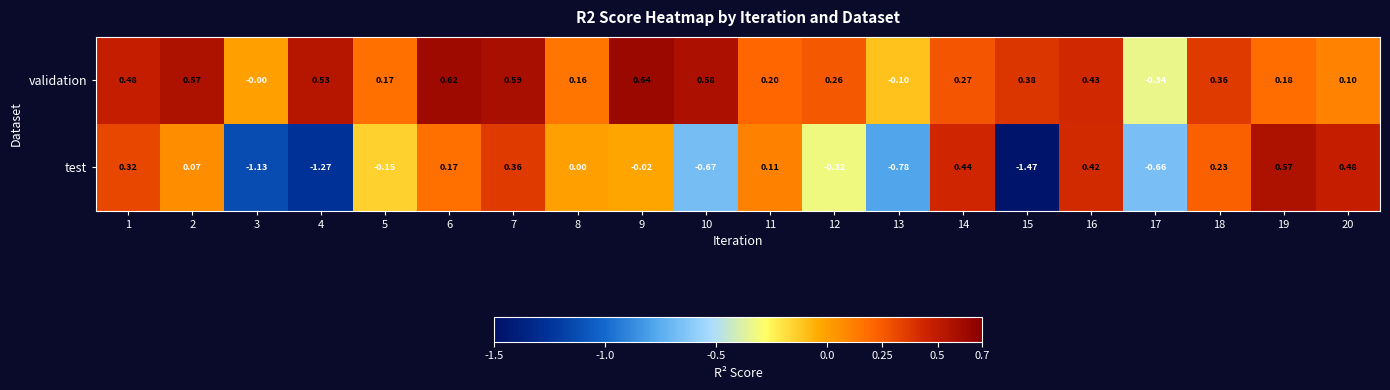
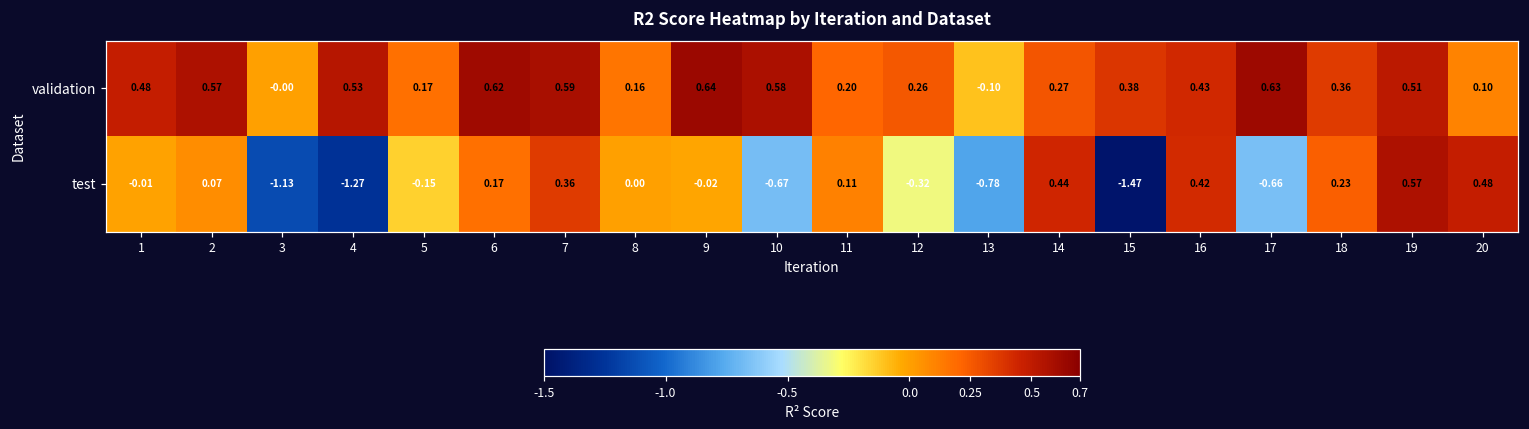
validation, 17: -0.34 -> 0.63
validation, 19: 0.18 -> 0.51
test, 1: 0.32 -> -0.01
